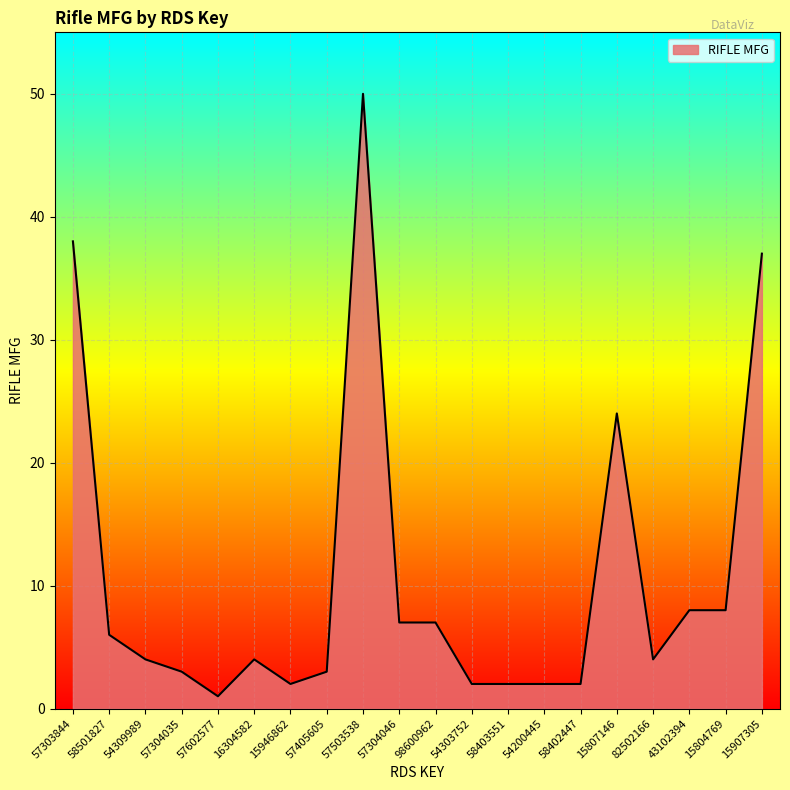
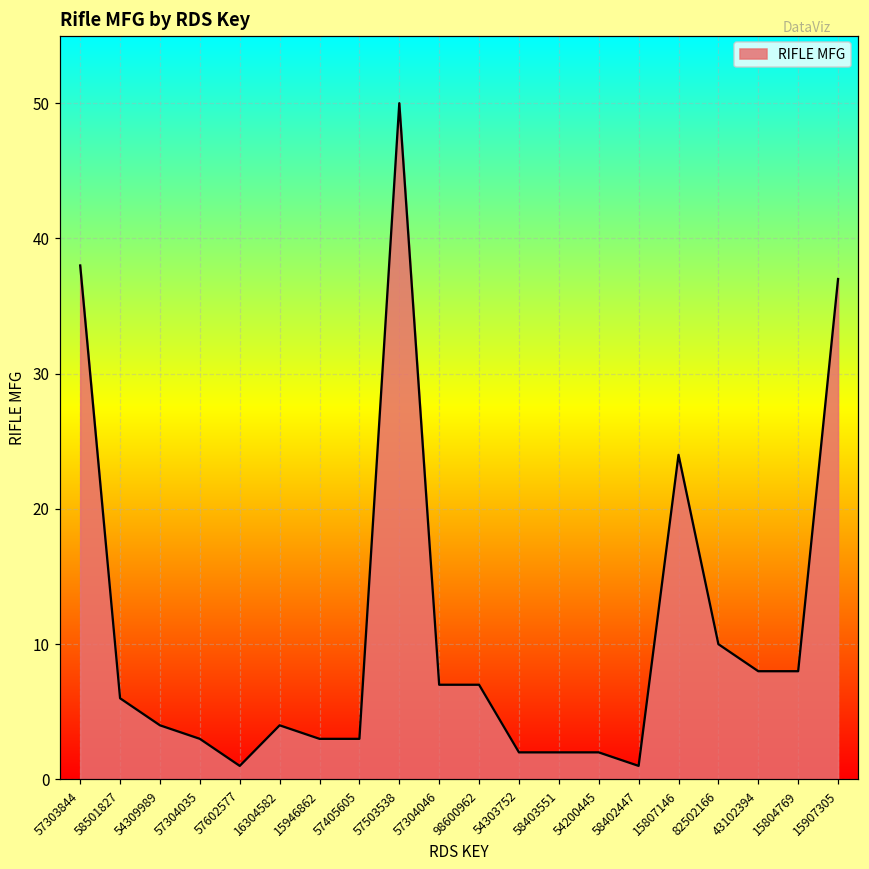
15946862: 2 -> 3
58402447: 2 -> 1
82502166: 4 -> 10
